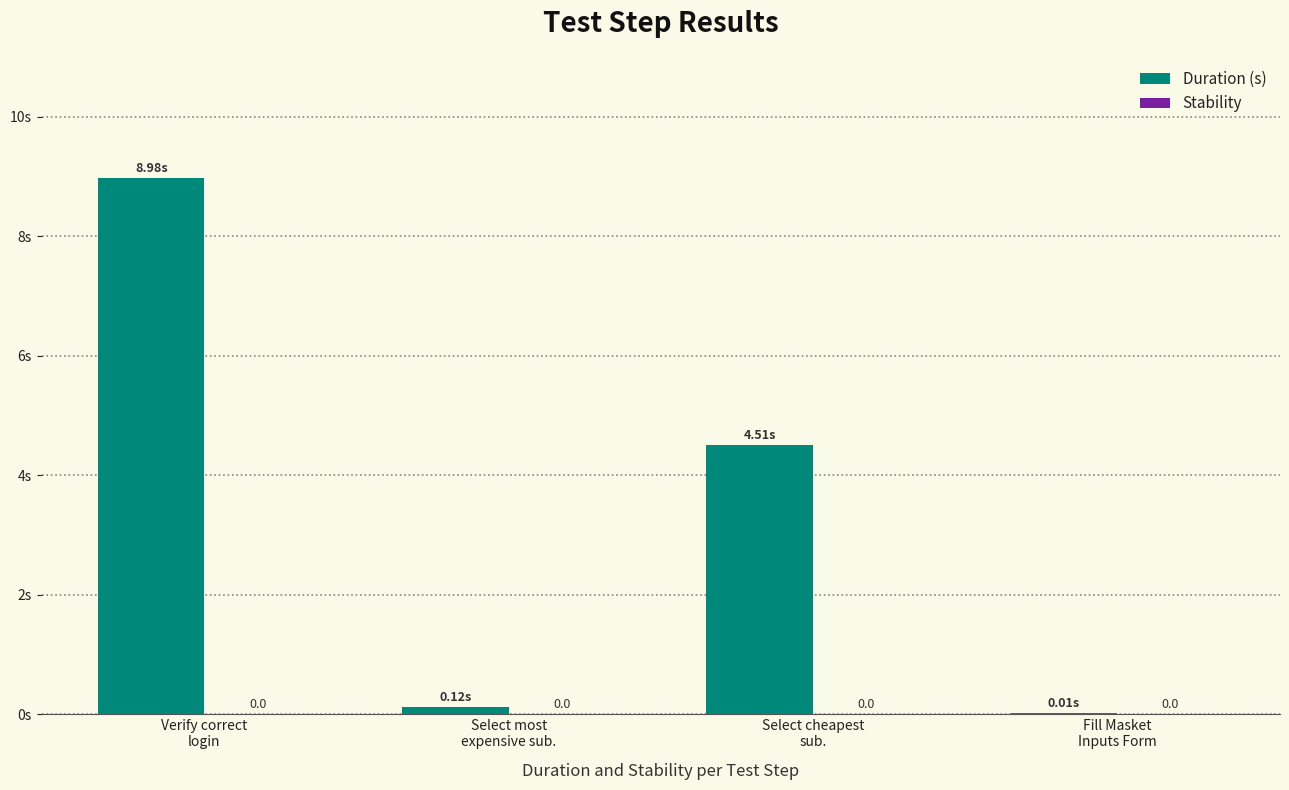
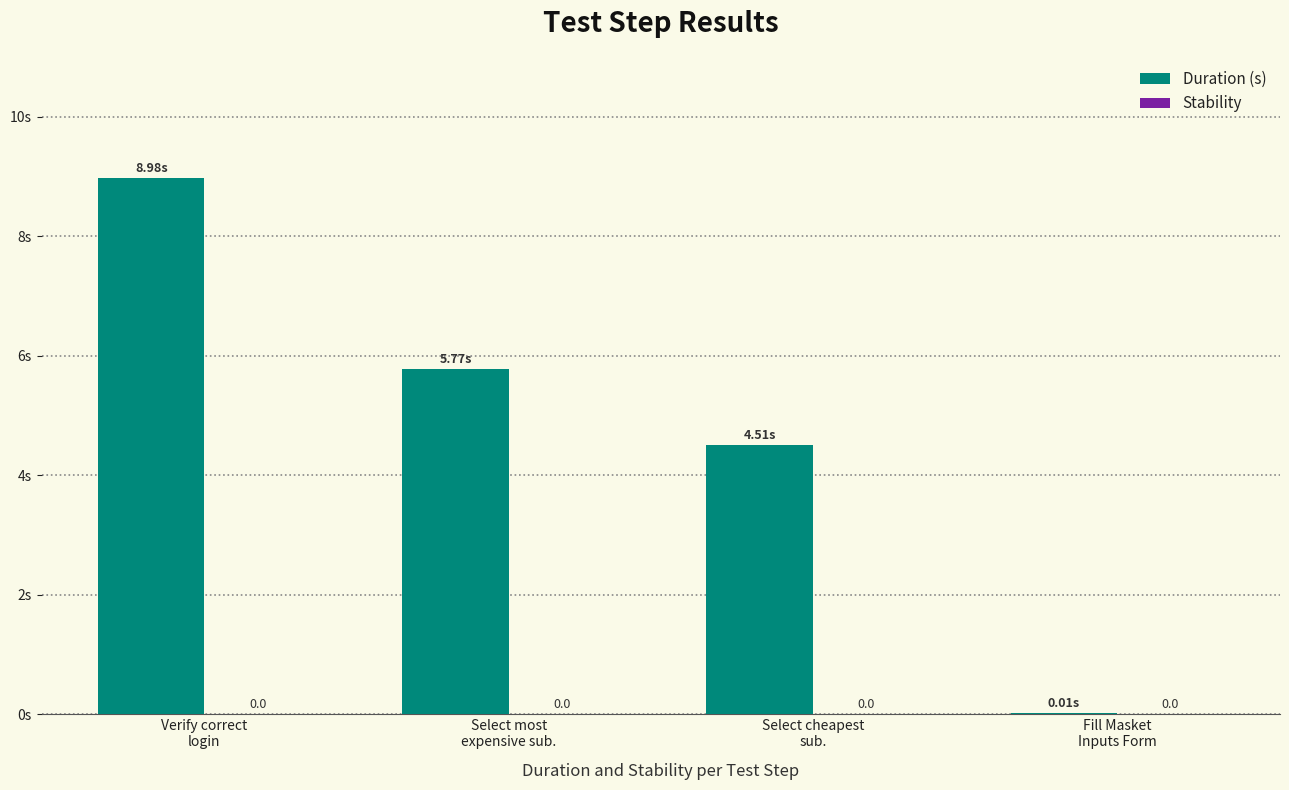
Duration (s), Select most expensive sub.: 0.12s -> 5.77s
